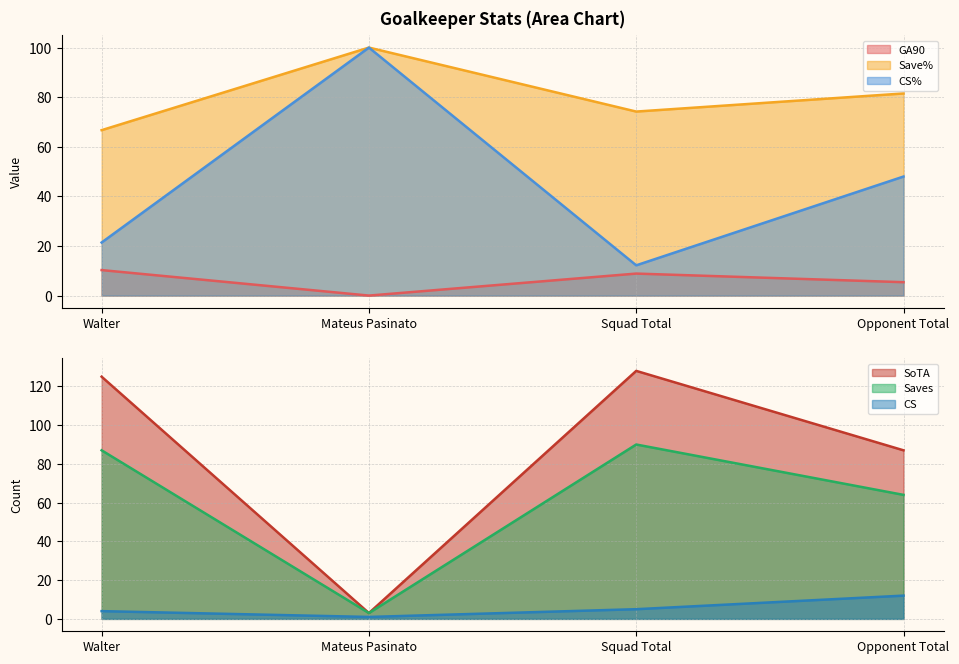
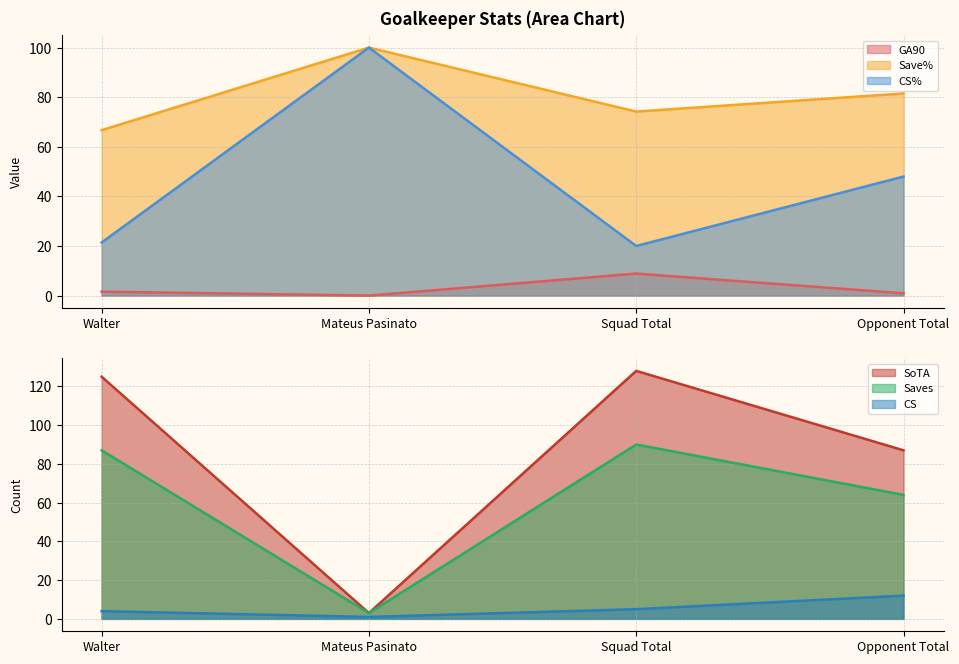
Goalkeeper Stats (Area Chart), GA90, Walter: 10 -> 2
Goalkeeper Stats (Area Chart), CS%, Squad Total: 12 -> 20
Goalkeeper Stats (Area Chart), GA90, Opponent Total: 5 -> 1
